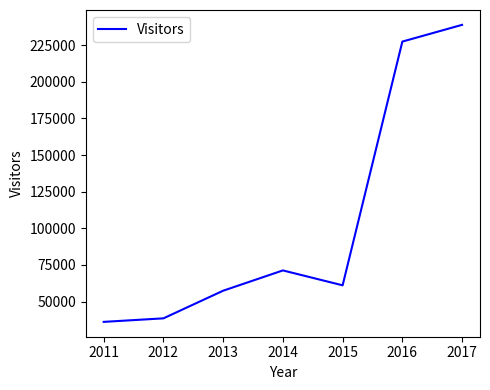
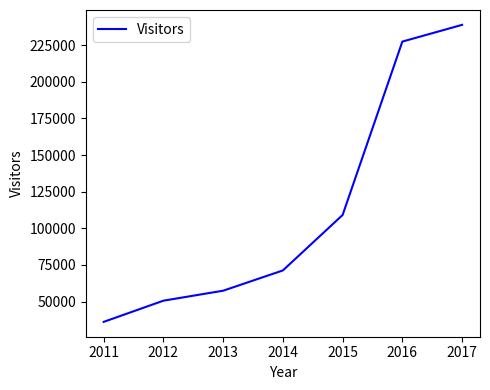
2012: 39000 -> 51000
2015: 61000 -> 109000
